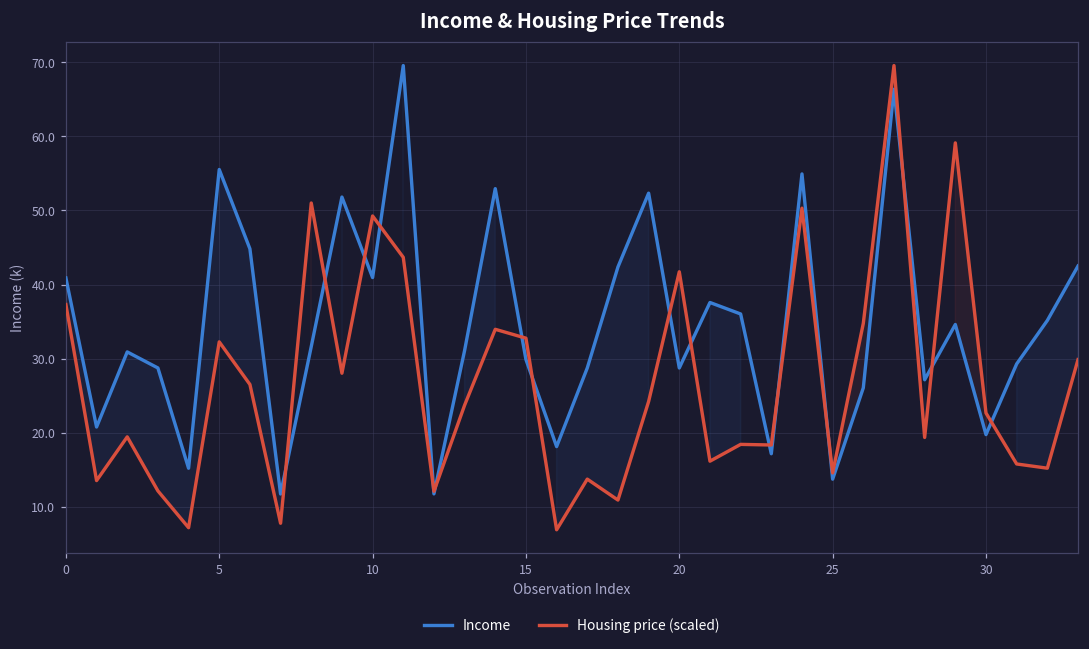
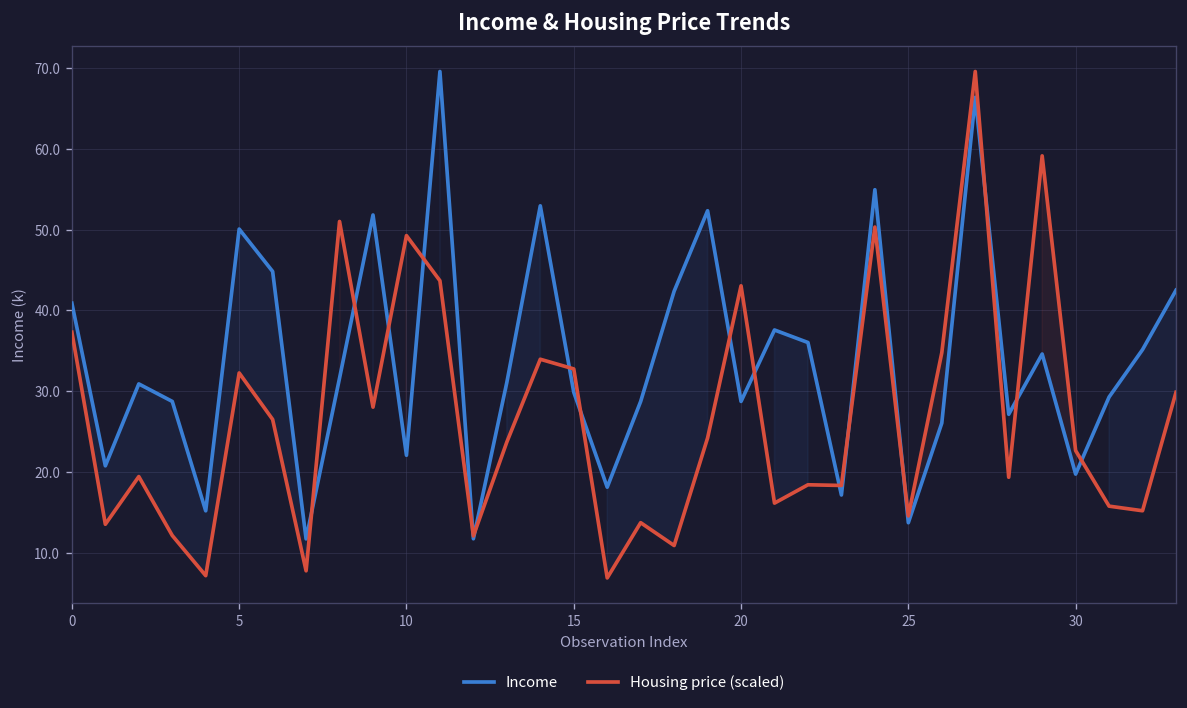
Income, 5: 56 -> 50
Income, 10: 41 -> 22
Housing price (scaled), 20: 42 -> 43
